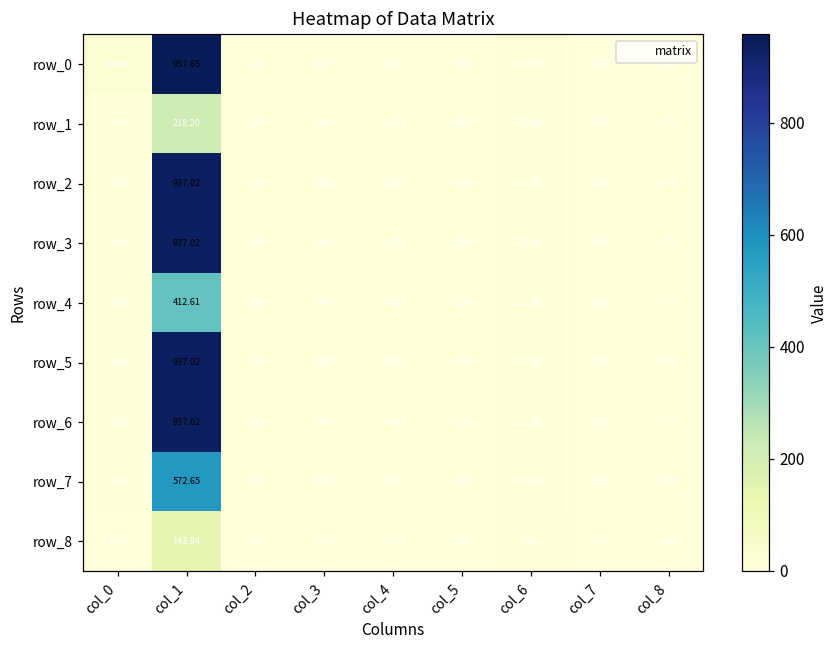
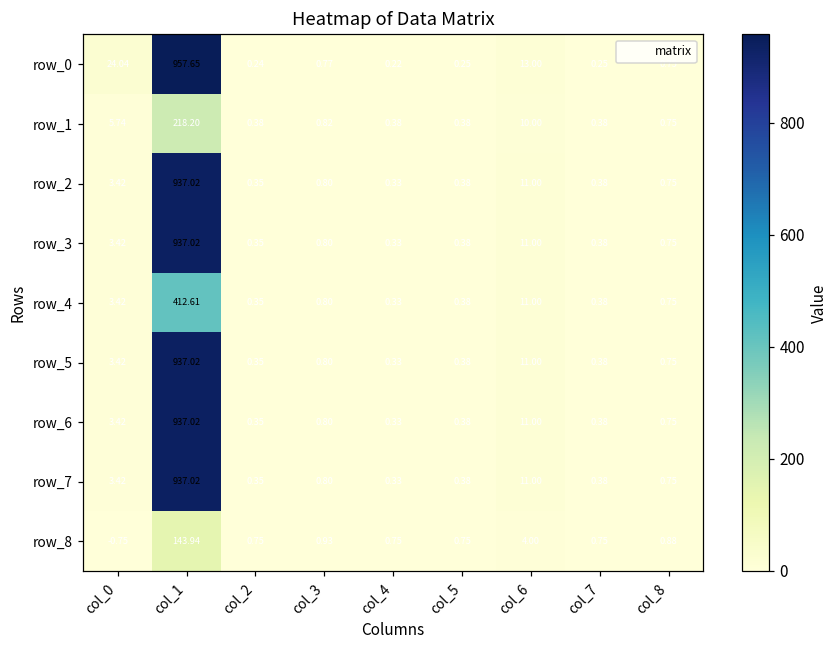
row_7, col_1: 572.65 -> 937.02
